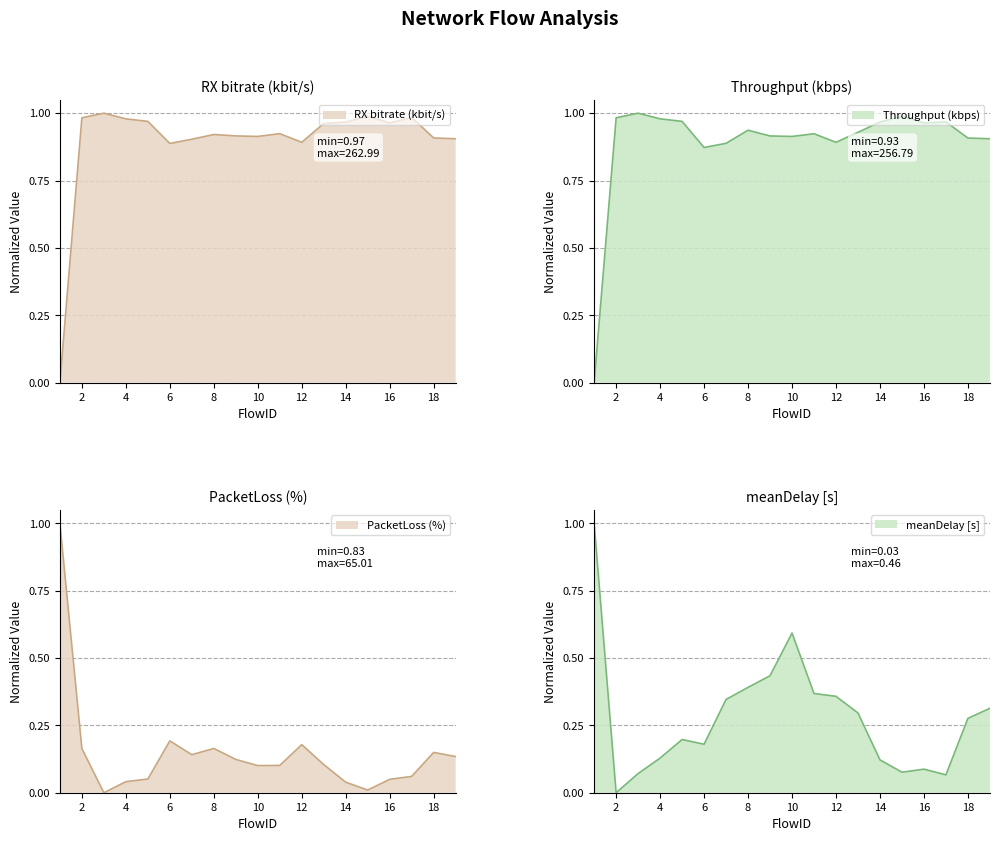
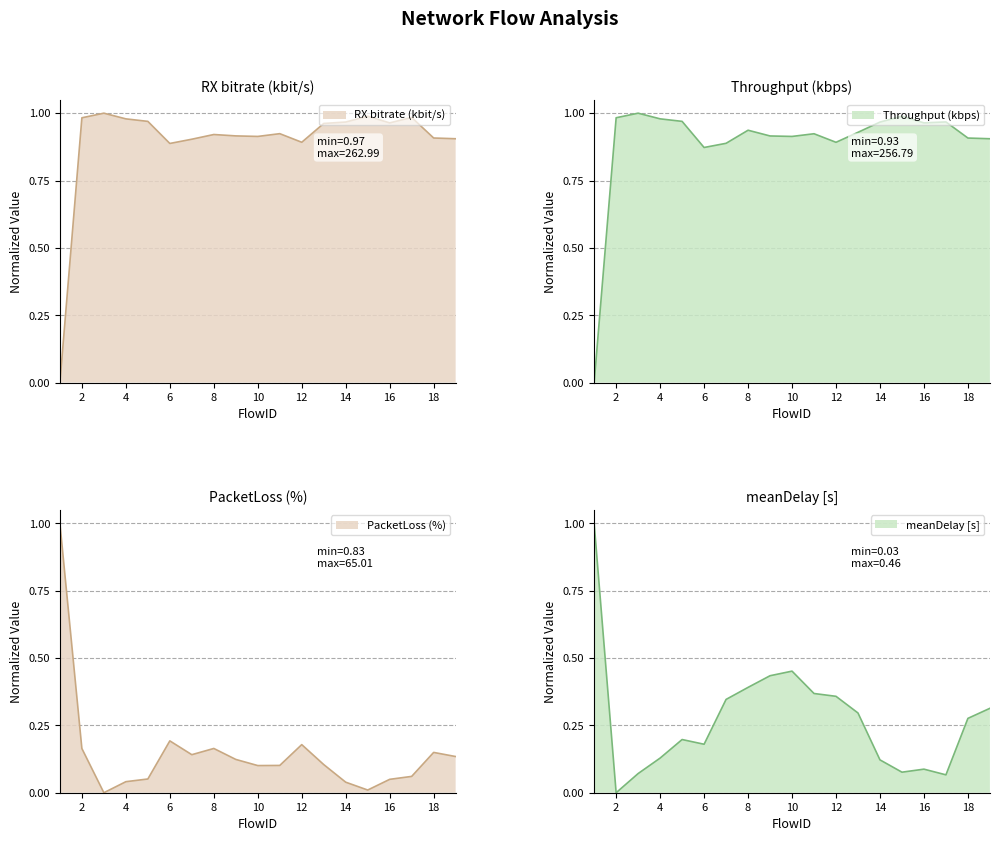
meanDelay [s], 10: 0.59 -> 0.45
